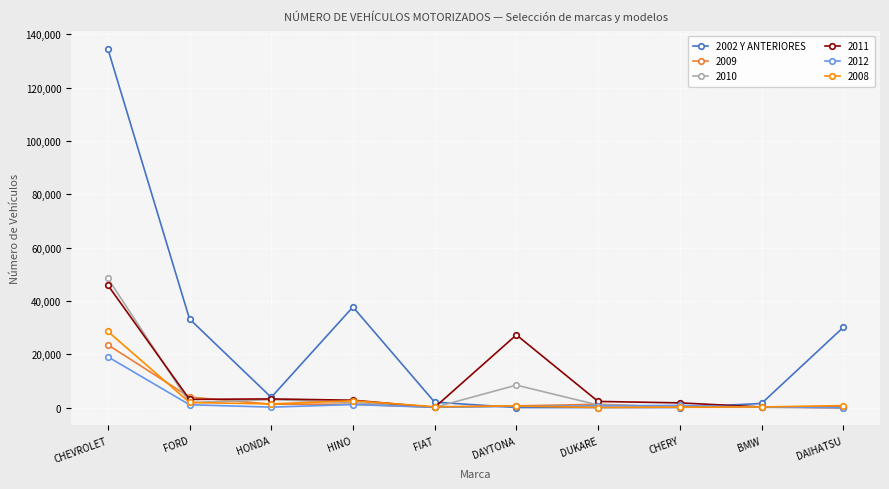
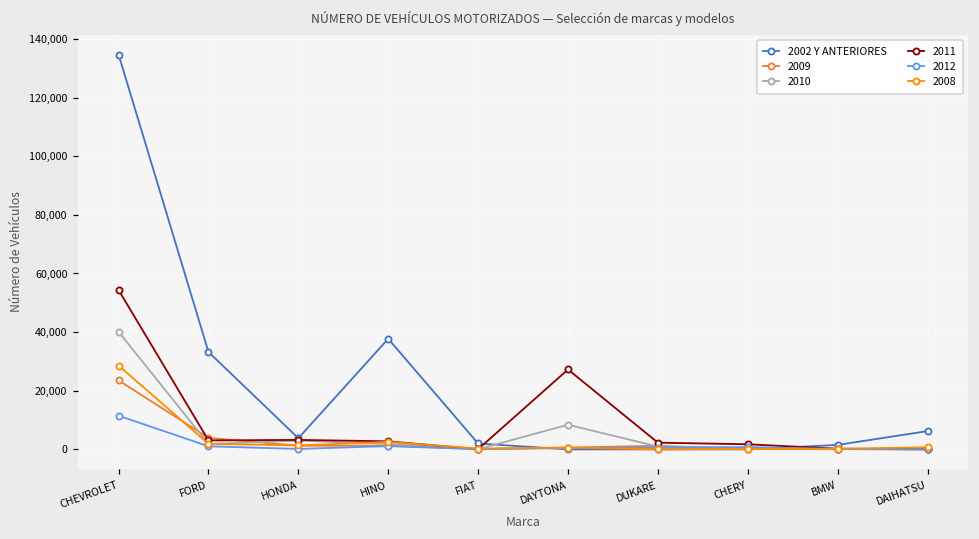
2010, CHEVROLET: 48,000 -> 40,000
2011, CHEVROLET: 46,000 -> 54,000
2012, CHEVROLET: 19,000 -> 11,000
2002 Y ANTERIORES, DAIHATSU: 30,000 -> 6,000
